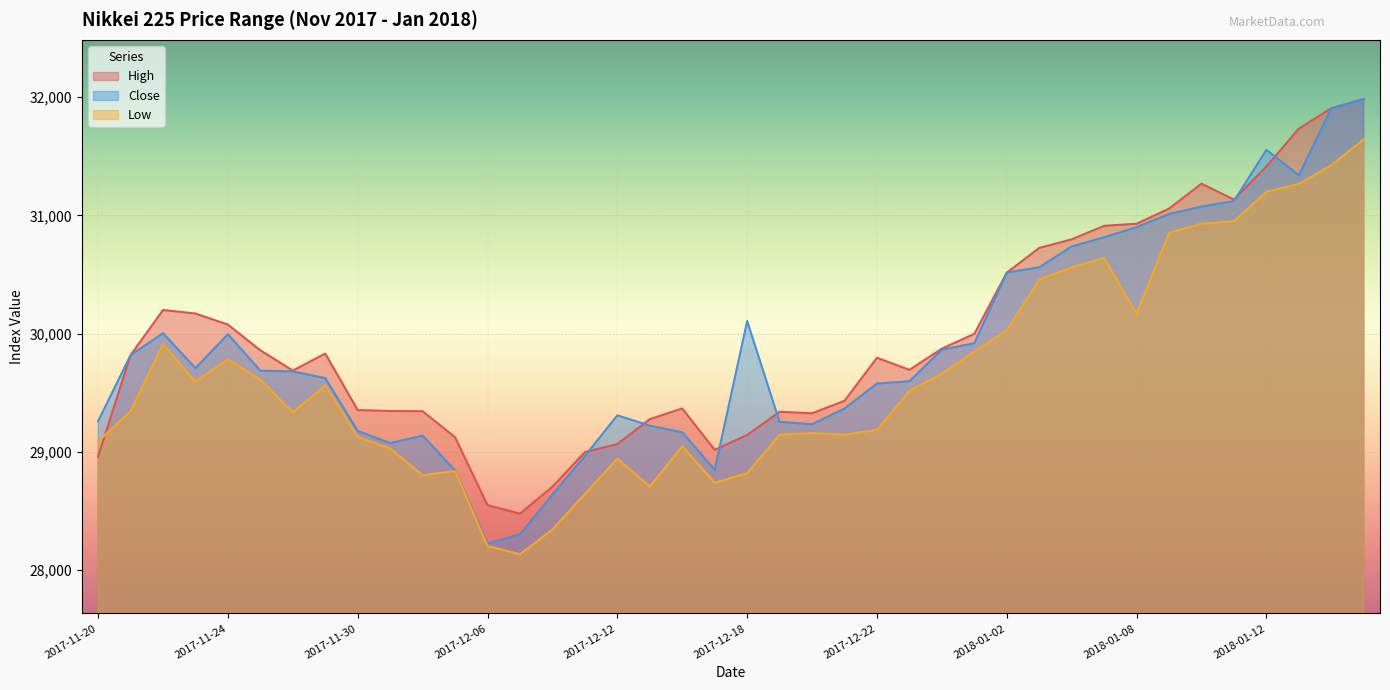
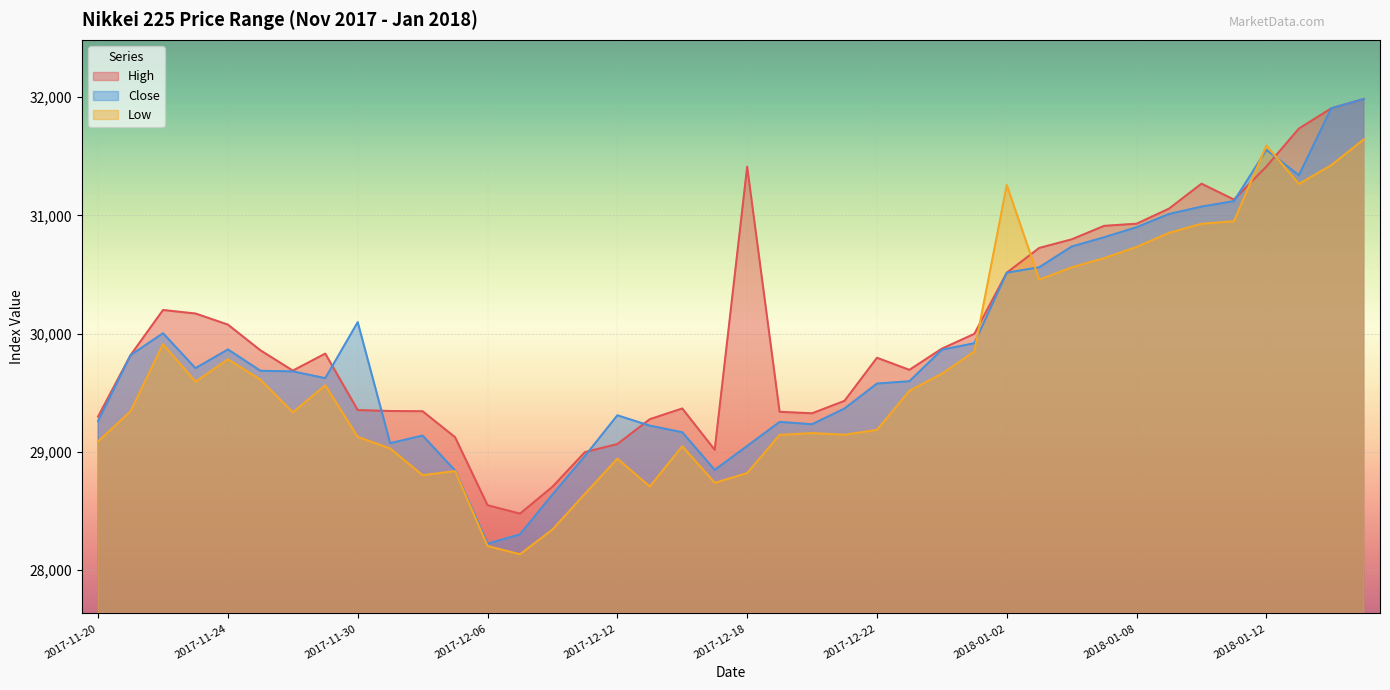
High, 2017-11-20: 28,960 -> 29,300
Close, 2017-11-24: 30,000 -> 29,870
Close, 2017-11-30: 29,180 -> 30,100
High, 2017-12-18: 29,140 -> 31,410
Close, 2017-12-18: 30,110 -> 29,050
Low, 2018-01-02: 30,030 -> 31,260
Low, 2018-01-08: 30,170 -> 30,730
Low, 2018-01-12: 31,200 -> 31,590
